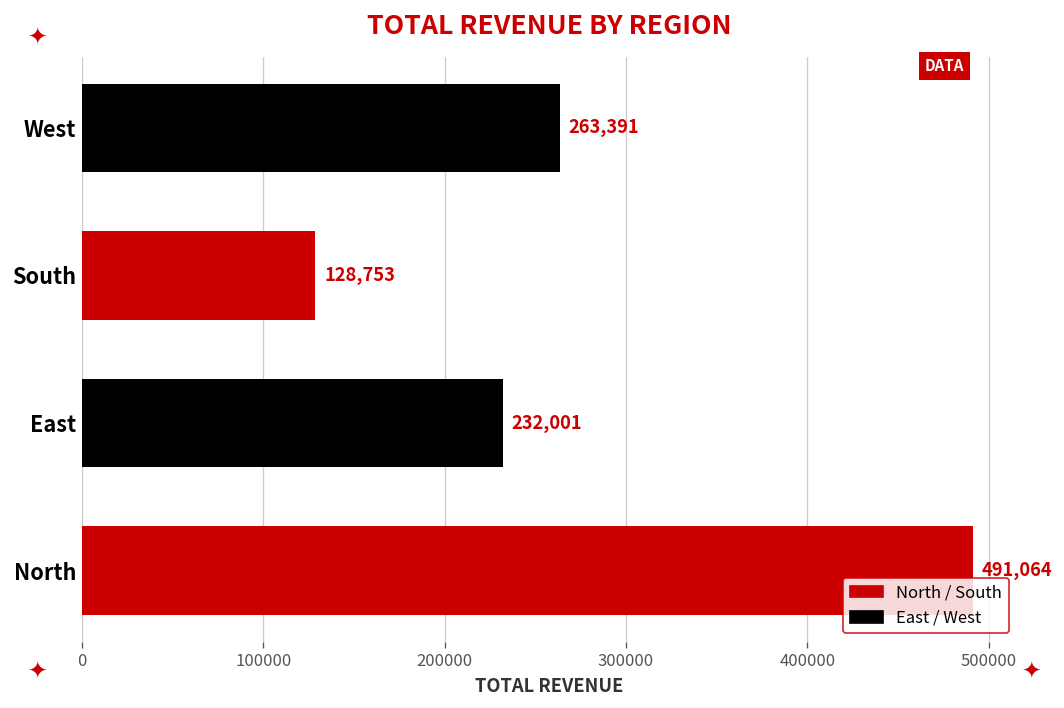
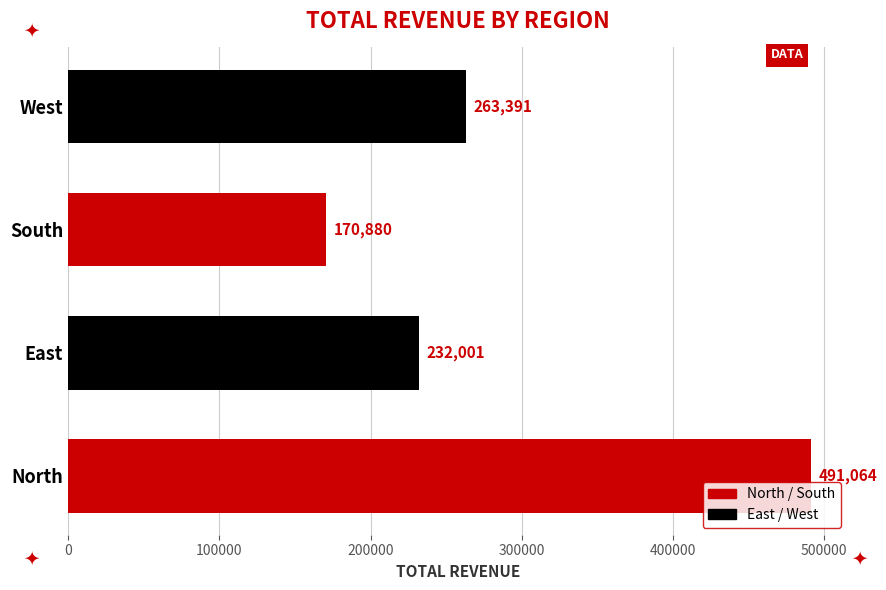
South: 128,753 -> 170,880
